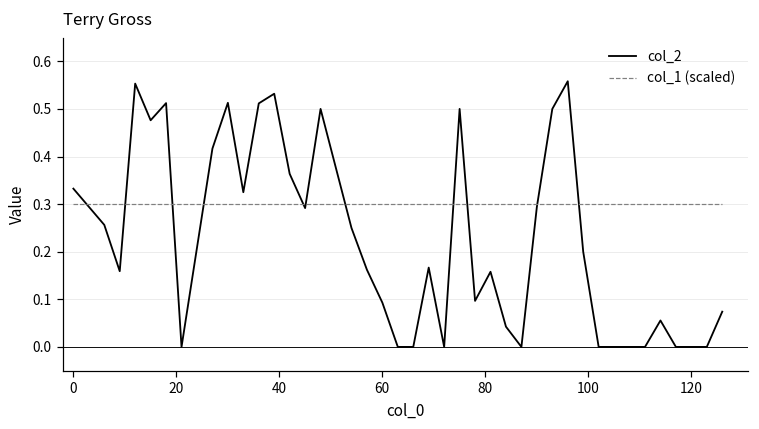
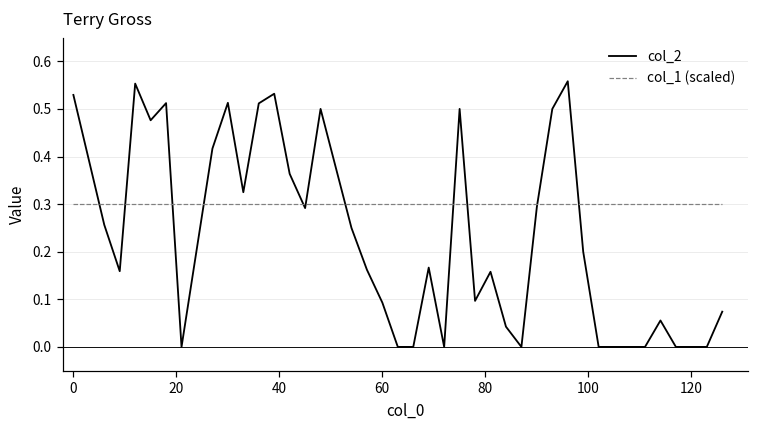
col_2, 0: 0.33 -> 0.53
